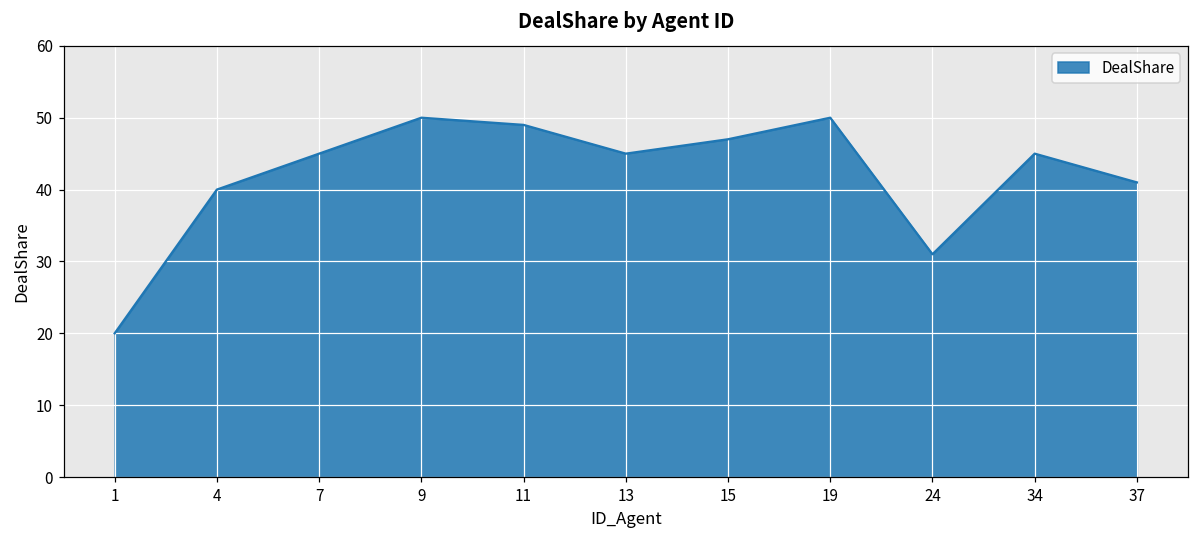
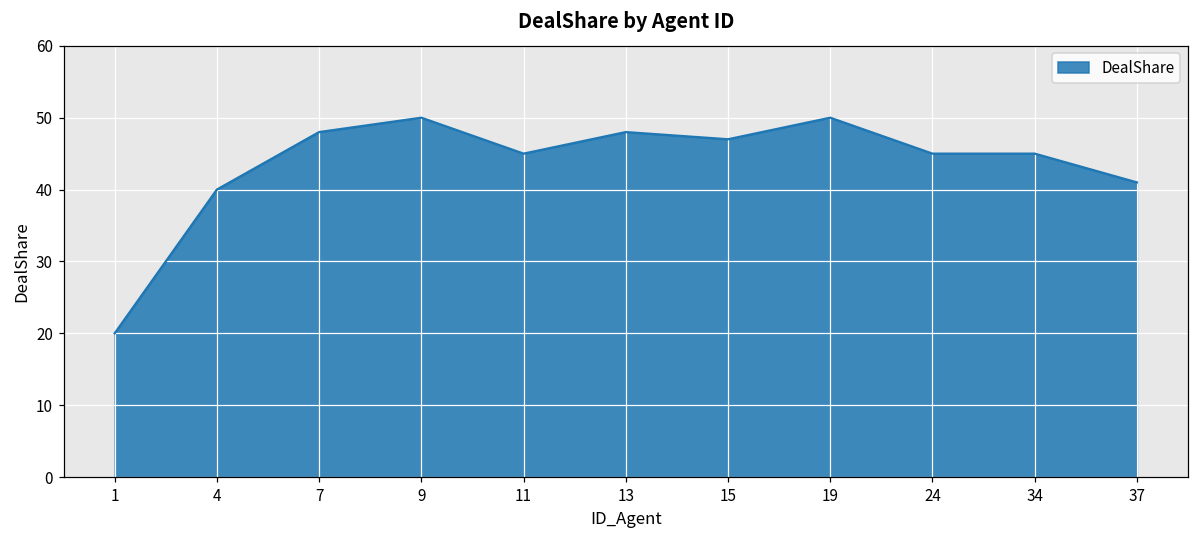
7: 45 -> 48
11: 49 -> 45
13: 45 -> 48
24: 31 -> 45
